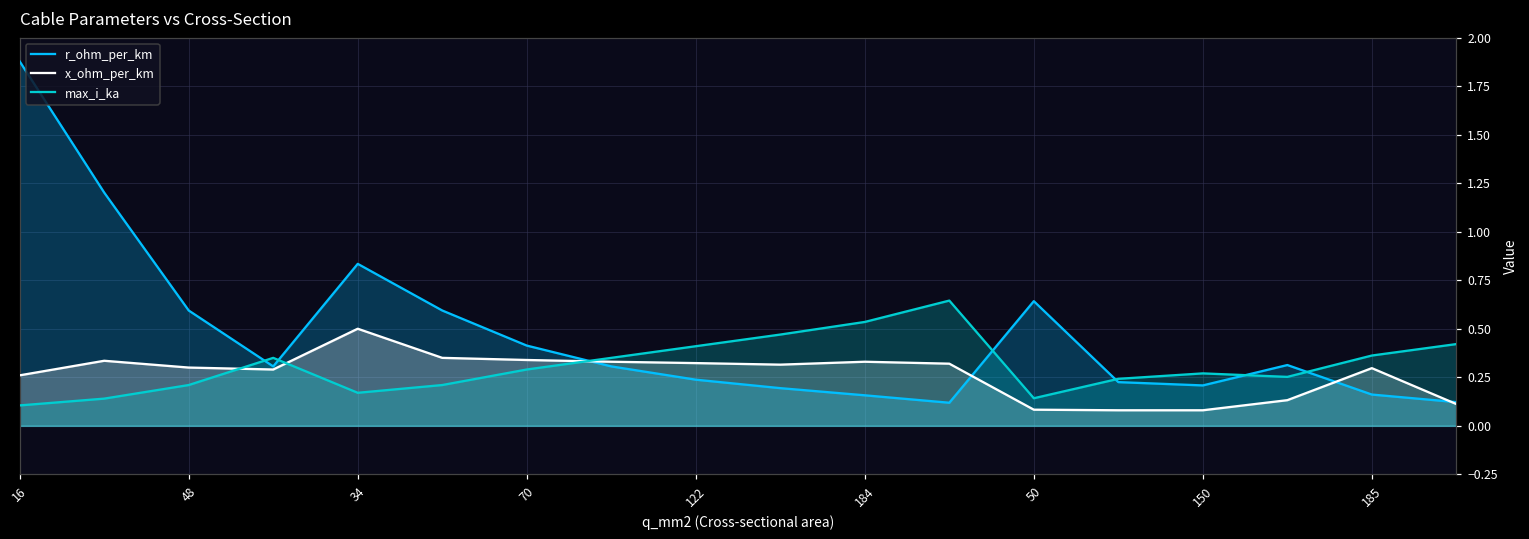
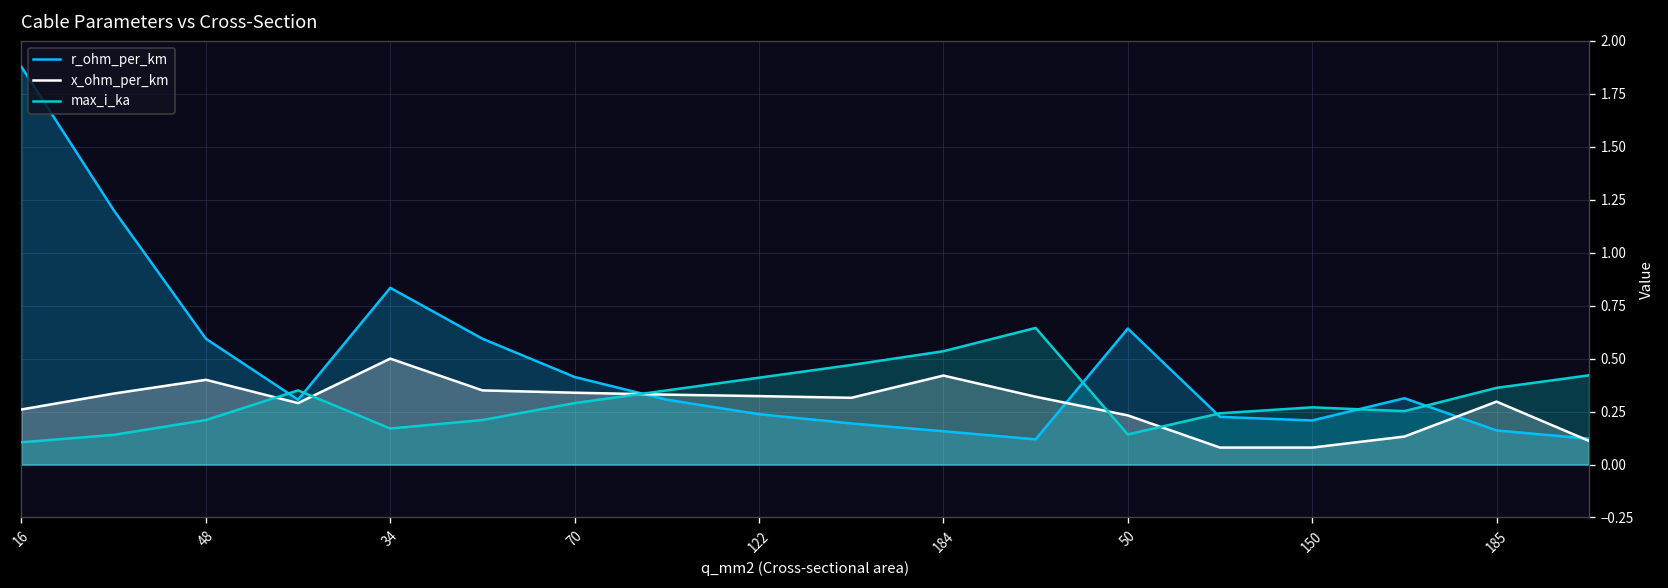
x_ohm_per_km, 48: 0.3 -> 0.4
x_ohm_per_km, 184: 0.33 -> 0.42
x_ohm_per_km, 50: 0.08 -> 0.23
